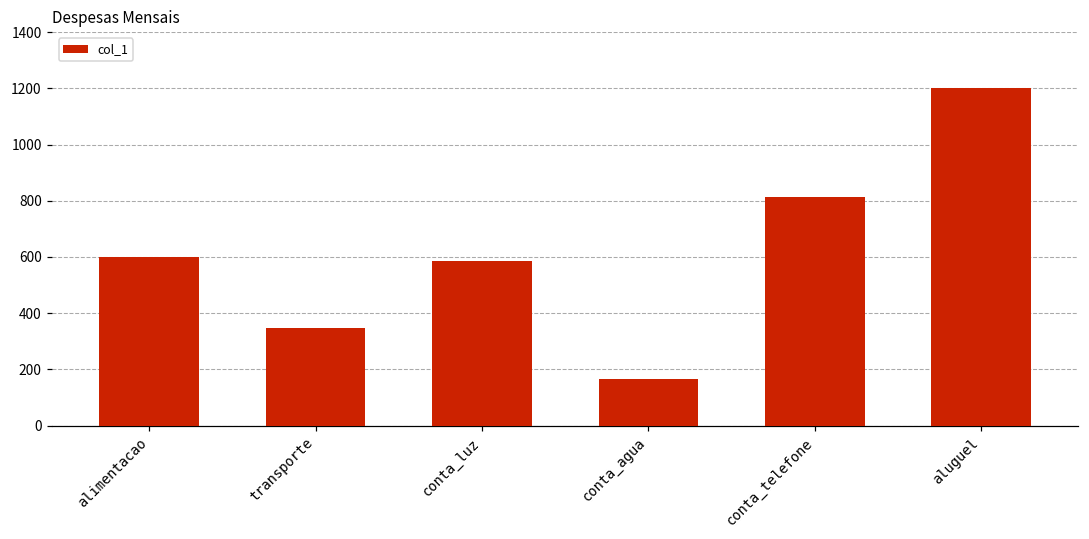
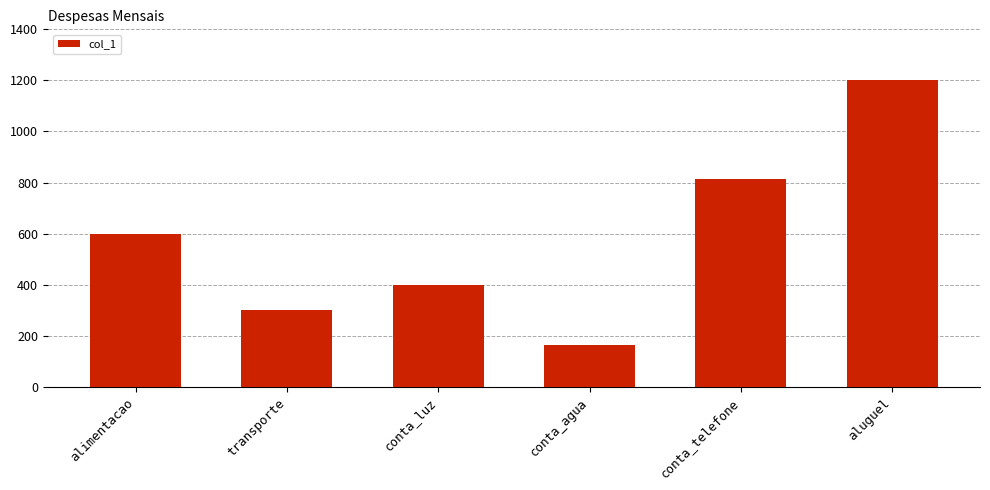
transporte: 350 -> 300
conta_luz: 580 -> 400
